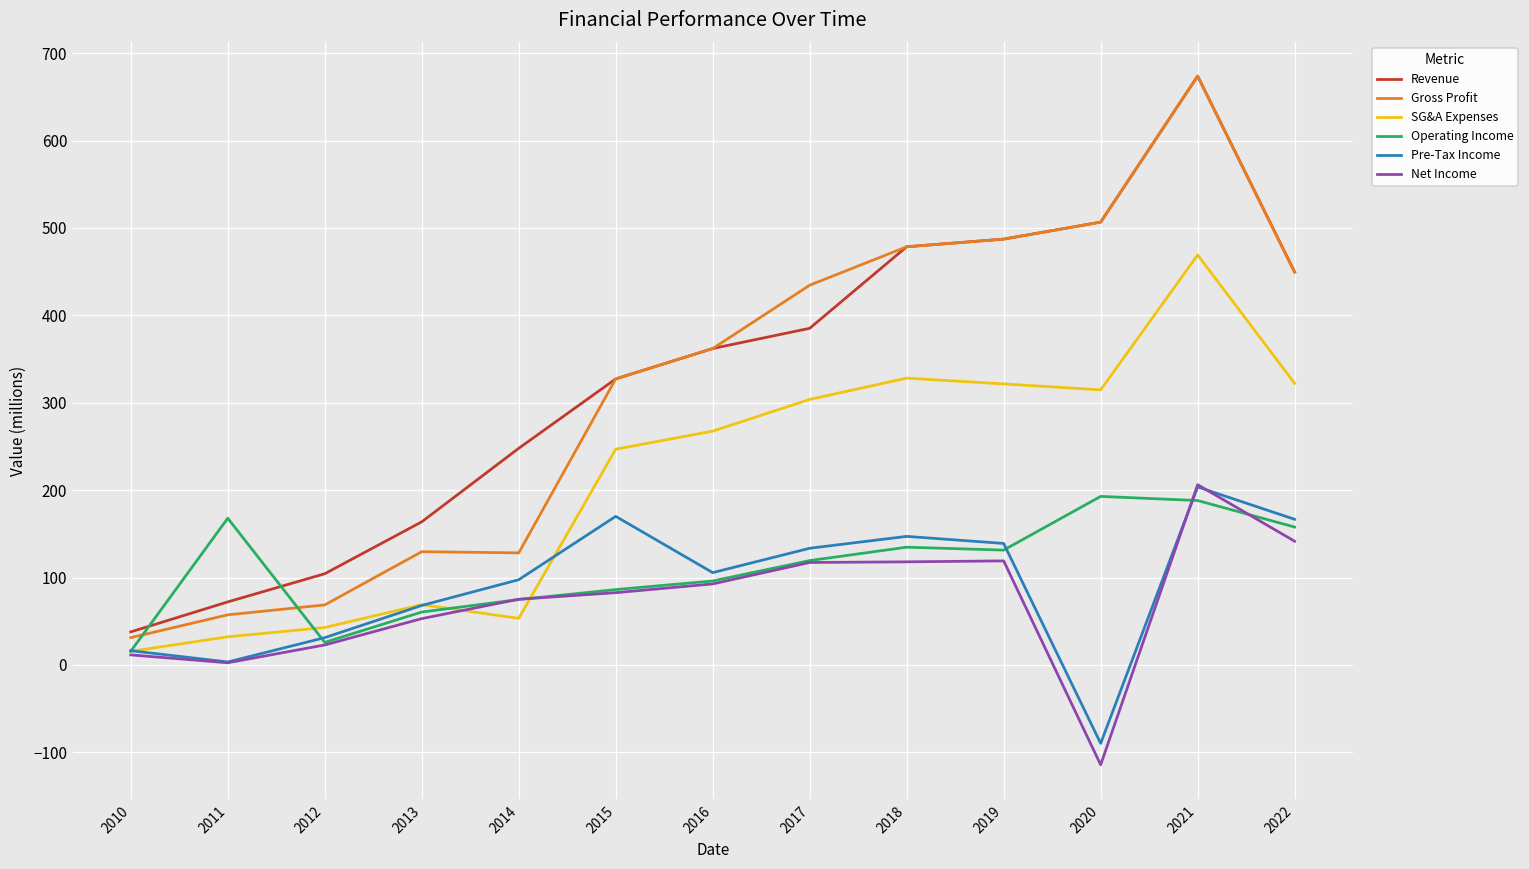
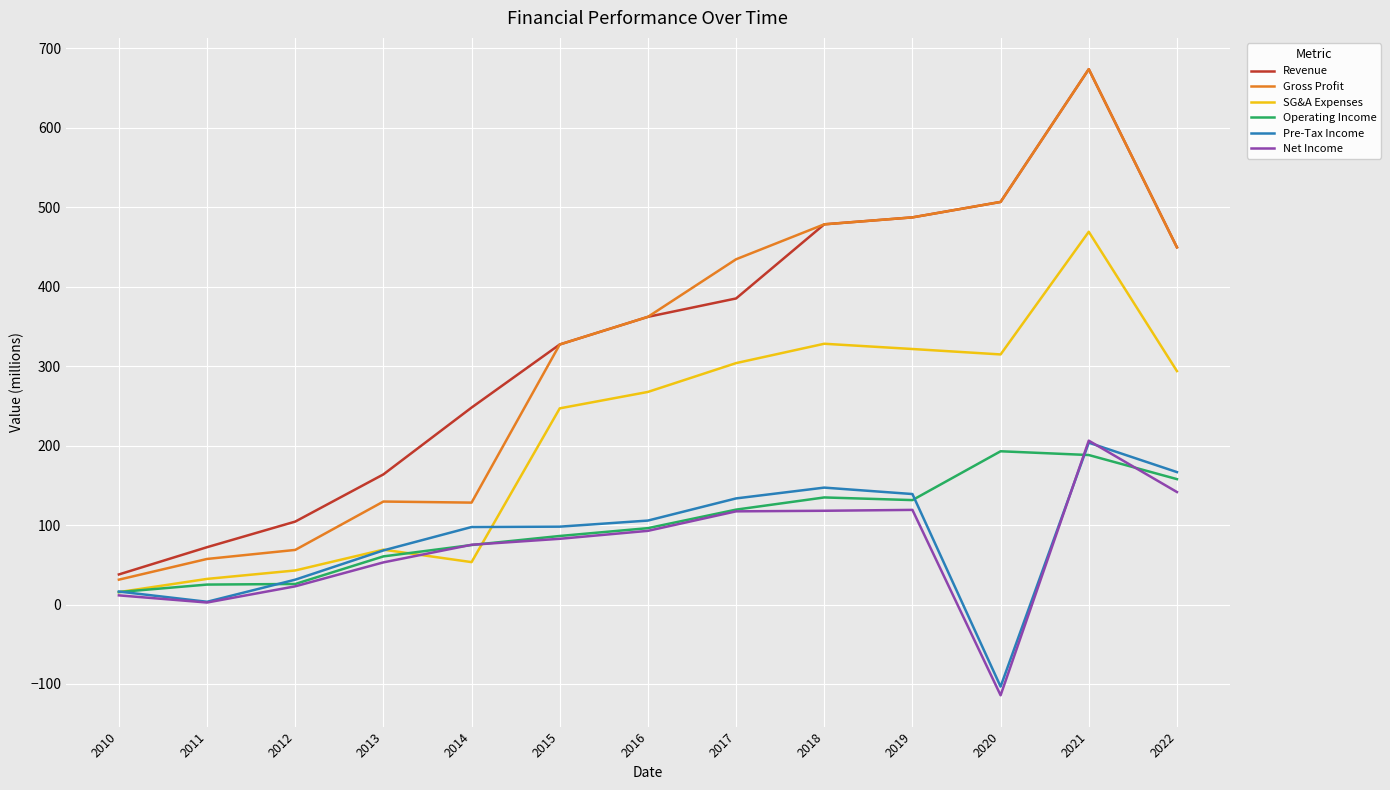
Operating Income, 2011: 170 -> 30
Pre-Tax Income, 2015: 170 -> 100
Pre-Tax Income, 2020: -90 -> -100
SG&A Expenses, 2022: 320 -> 290
